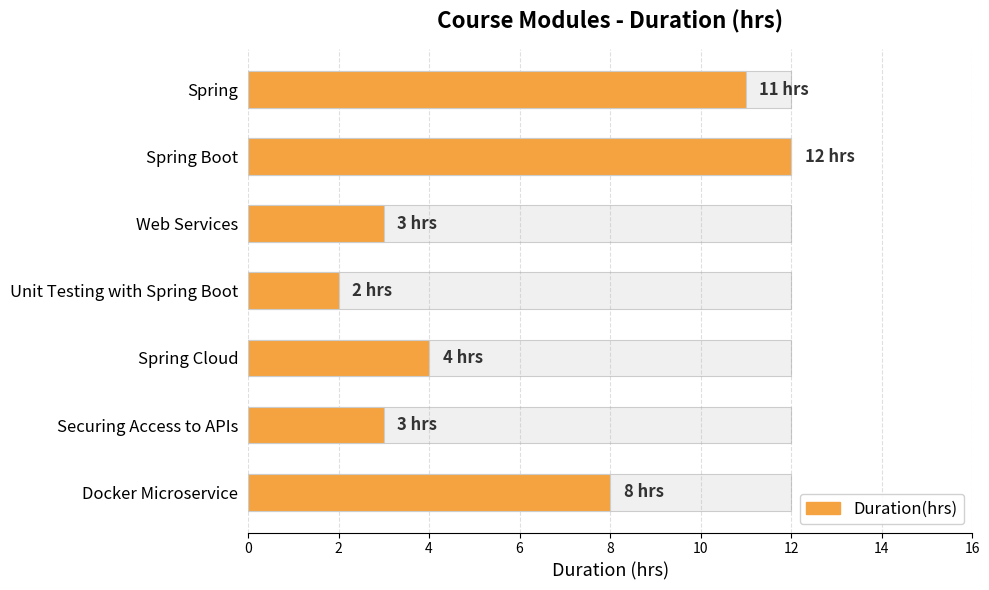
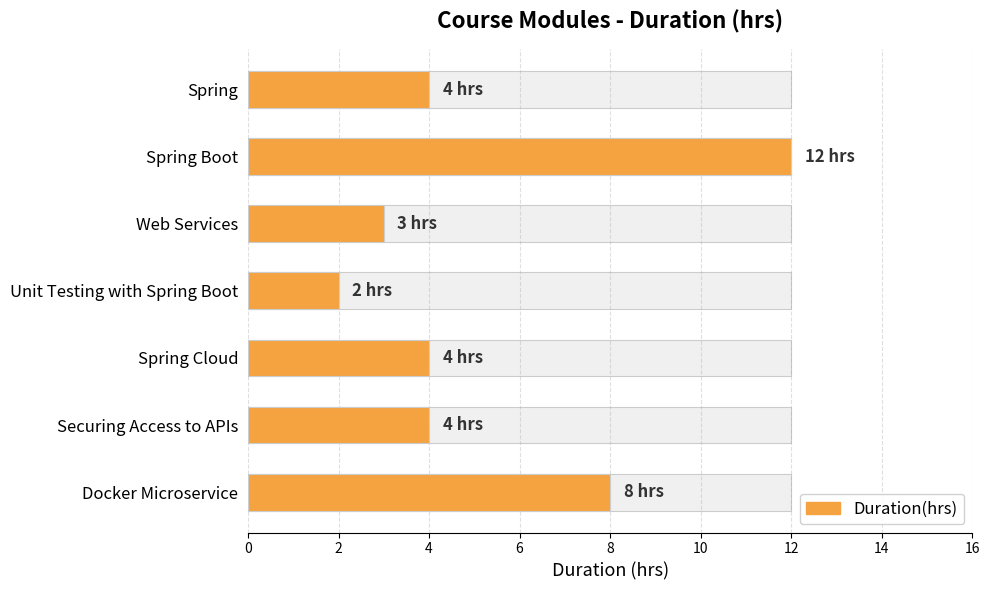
Duration(hrs), Spring: 11 -> 4
Duration(hrs), Securing Access to APIs: 3 -> 4
